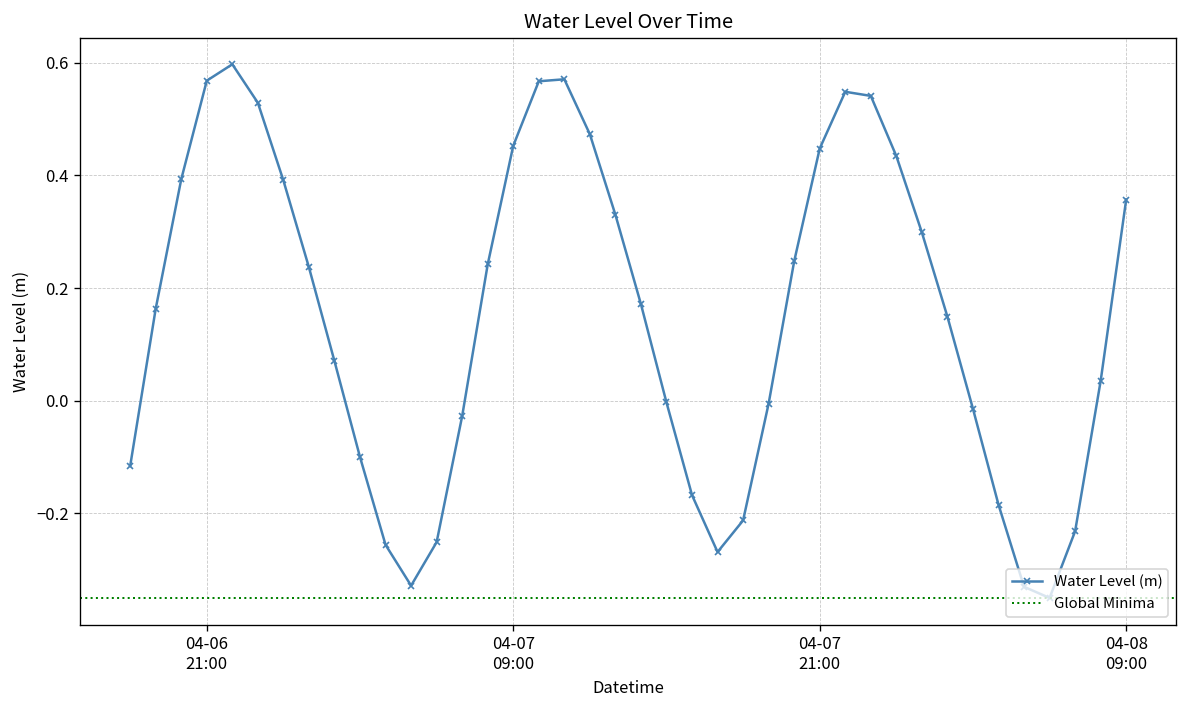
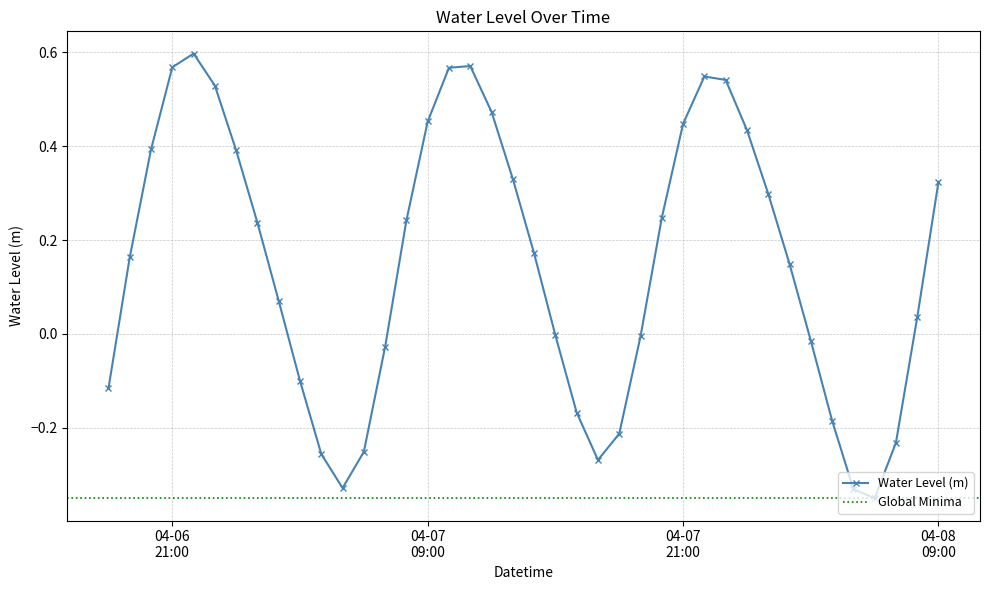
04-08 09:00: 0.36 -> 0.32
